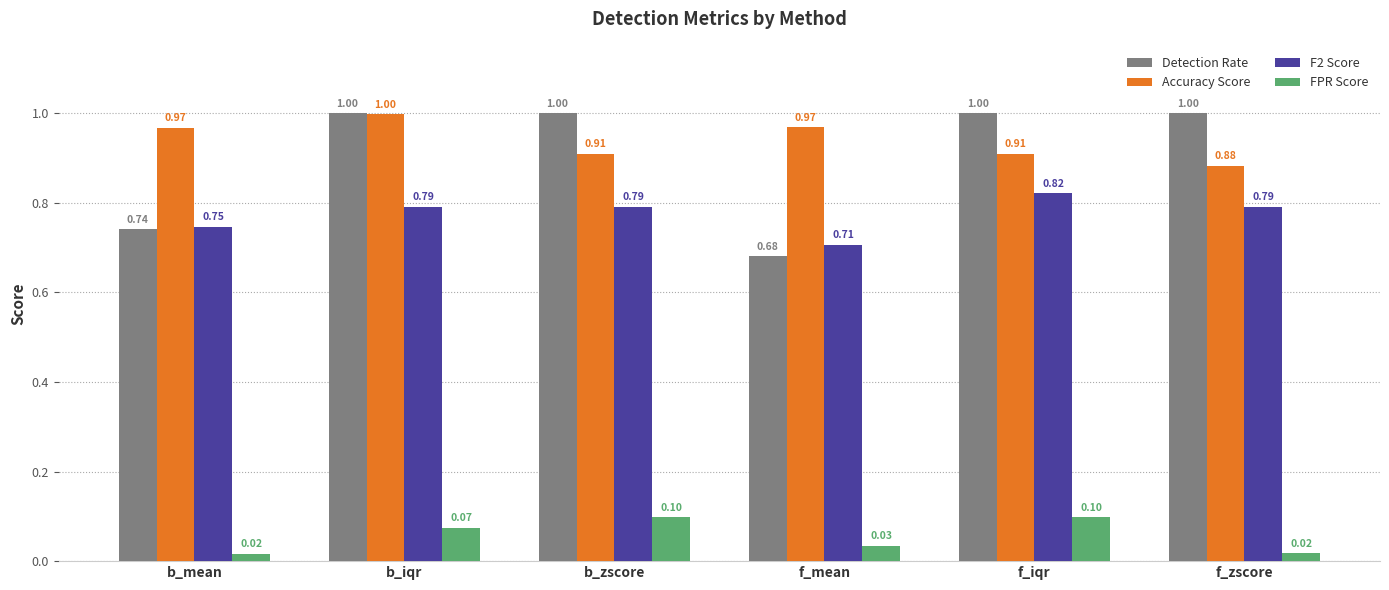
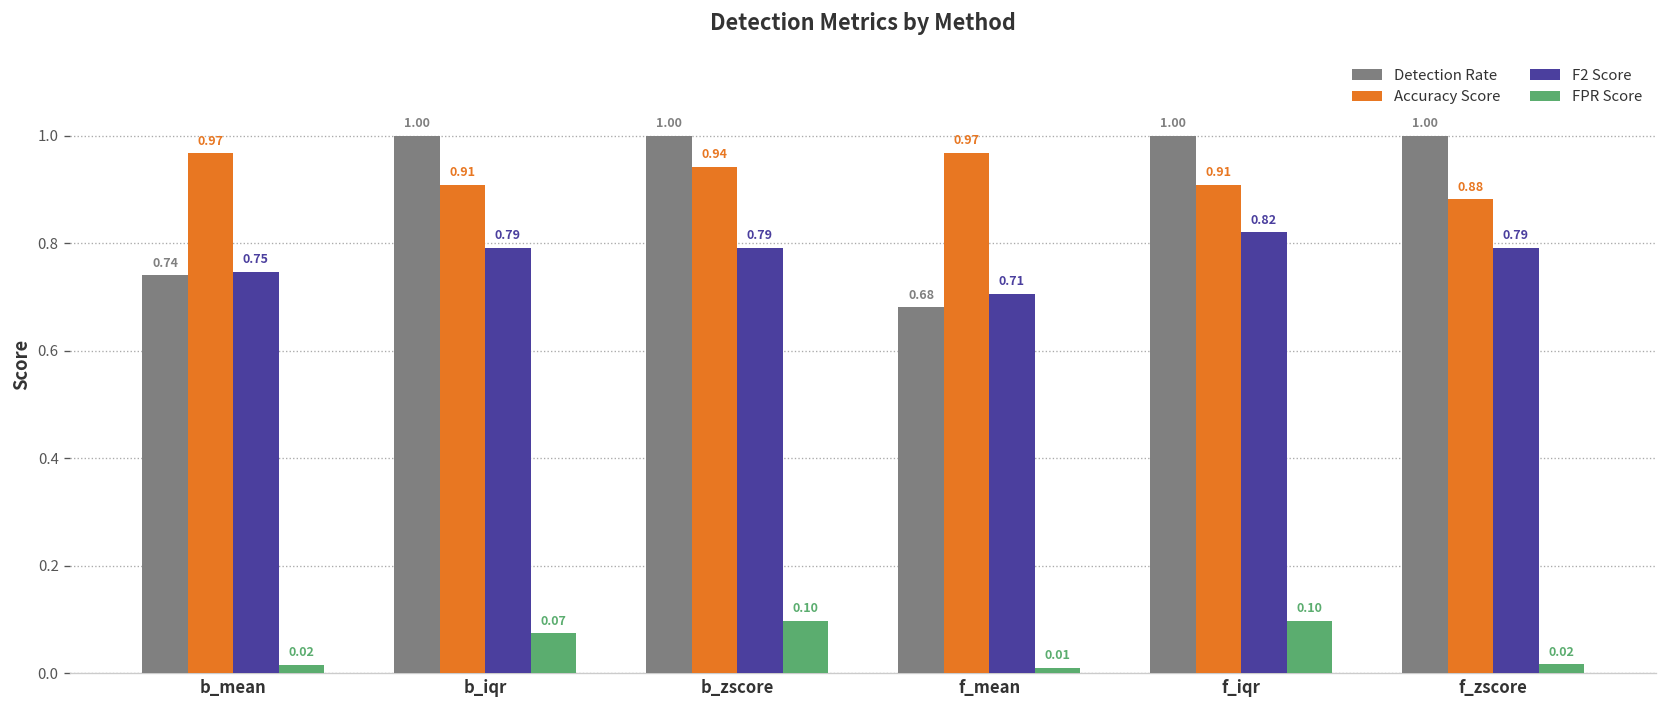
Accuracy Score, b_iqr: 1.00 -> 0.91
Accuracy Score, b_zscore: 0.91 -> 0.94
FPR Score, f_mean: 0.03 -> 0.01
